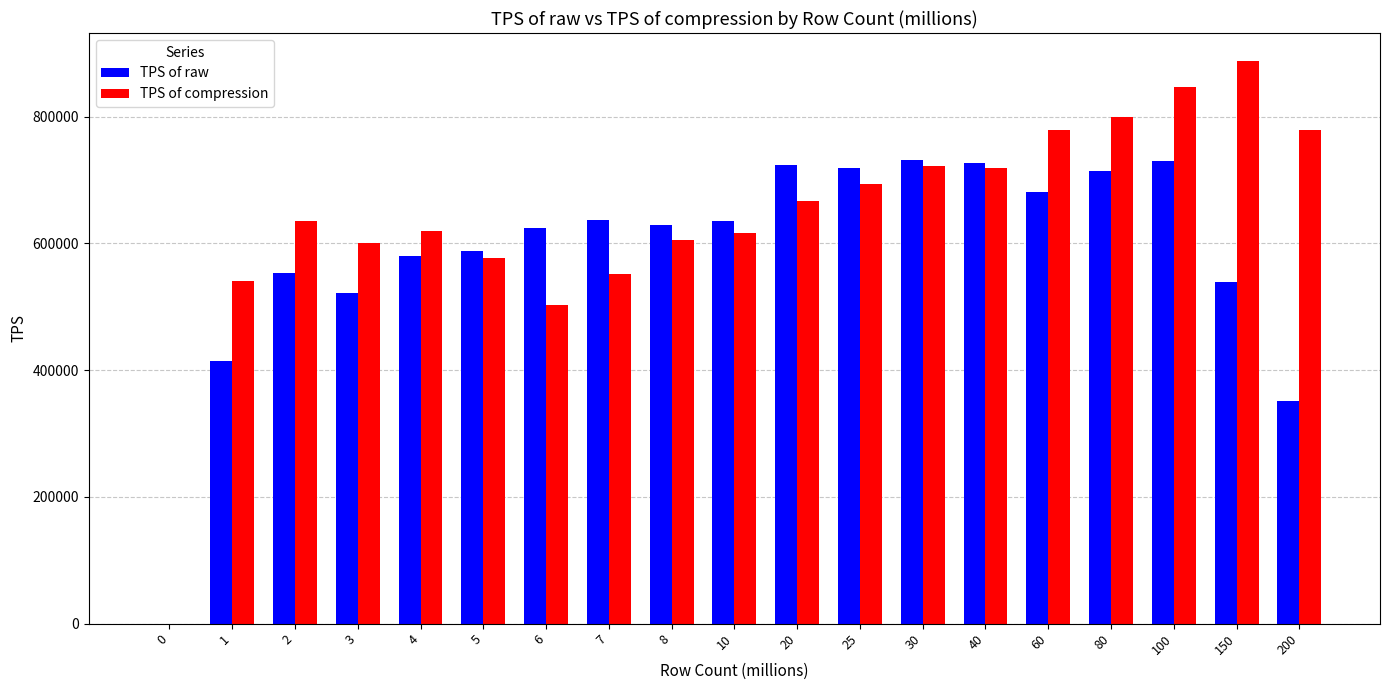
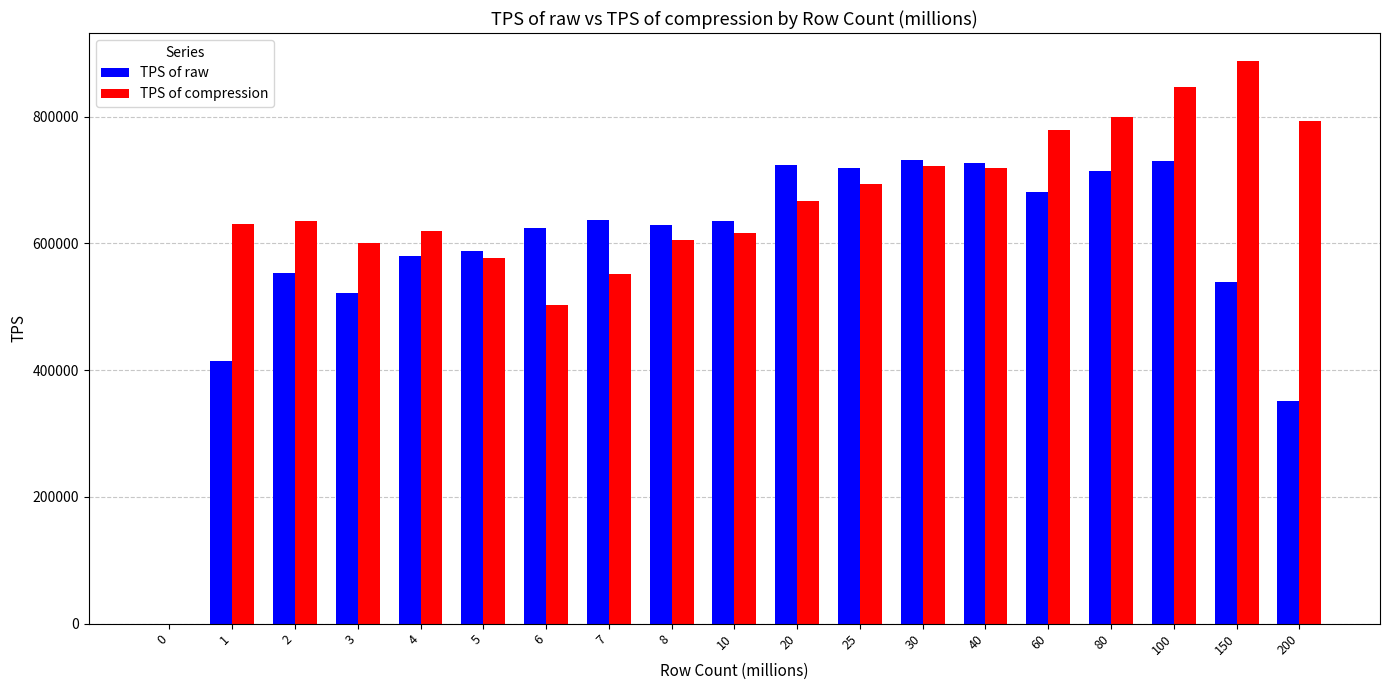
TPS of compression, 1: 540000 -> 630000
TPS of compression, 200: 780000 -> 790000
